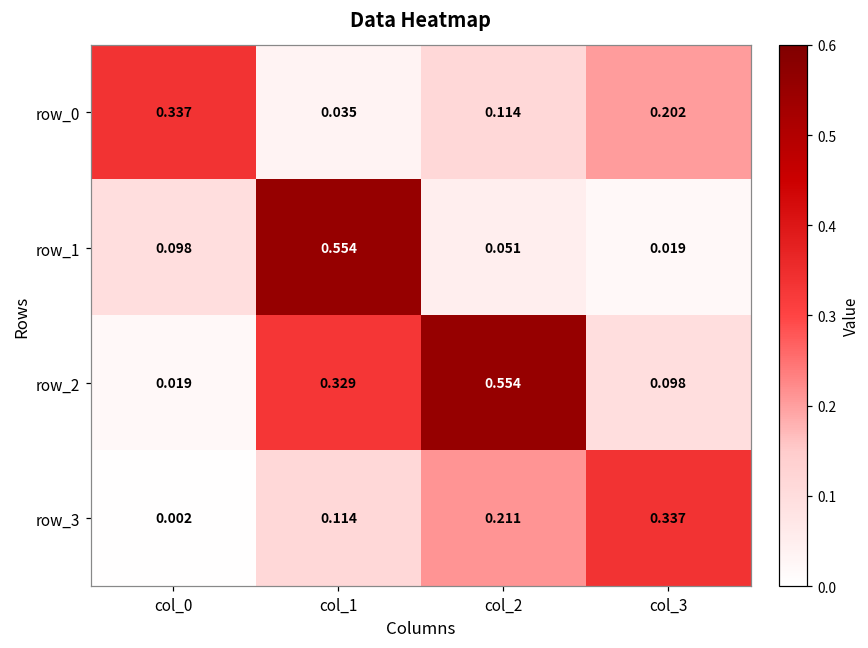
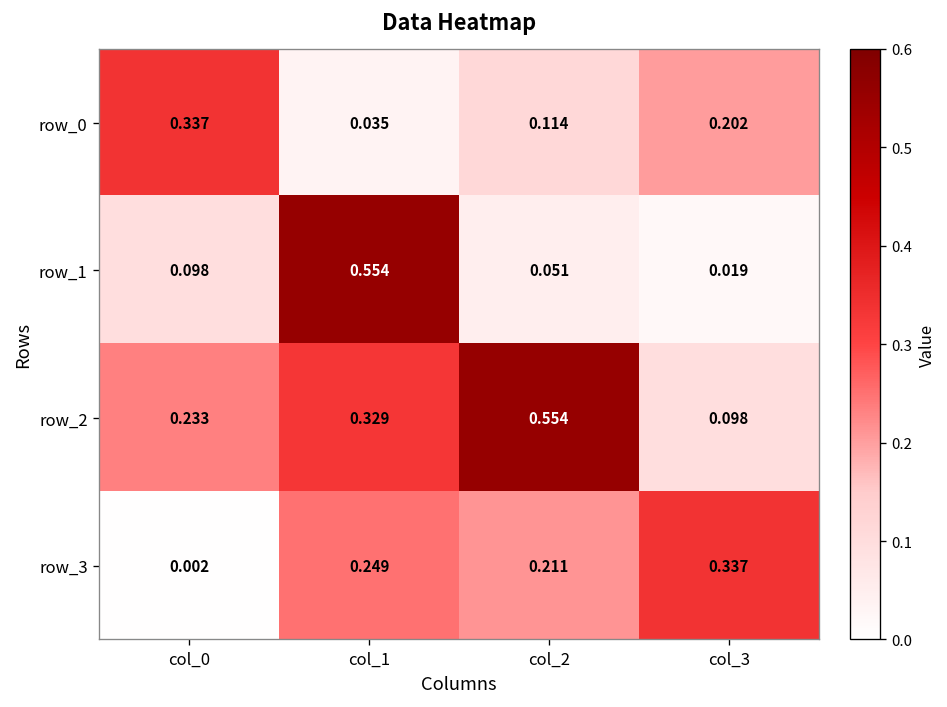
row_2, col_0: 0.019 -> 0.233
row_3, col_1: 0.114 -> 0.249
